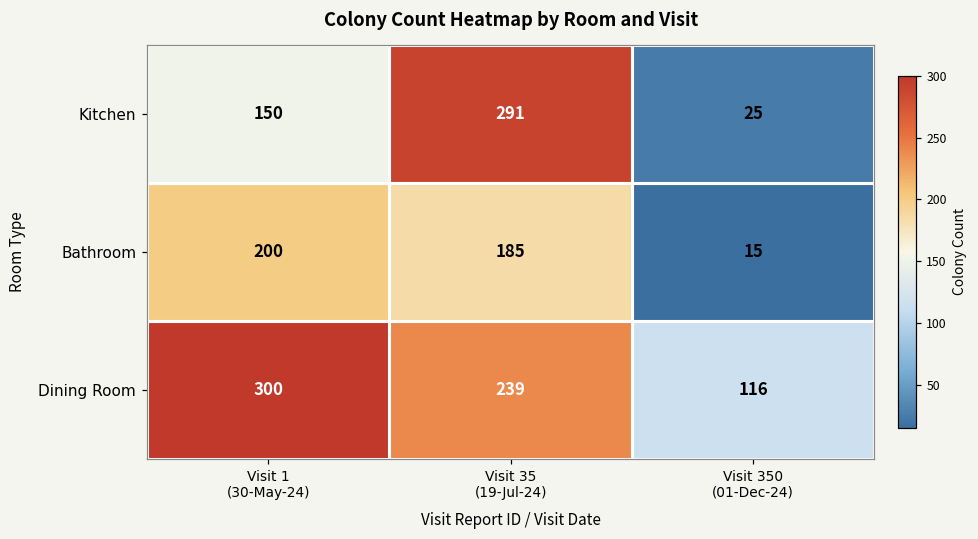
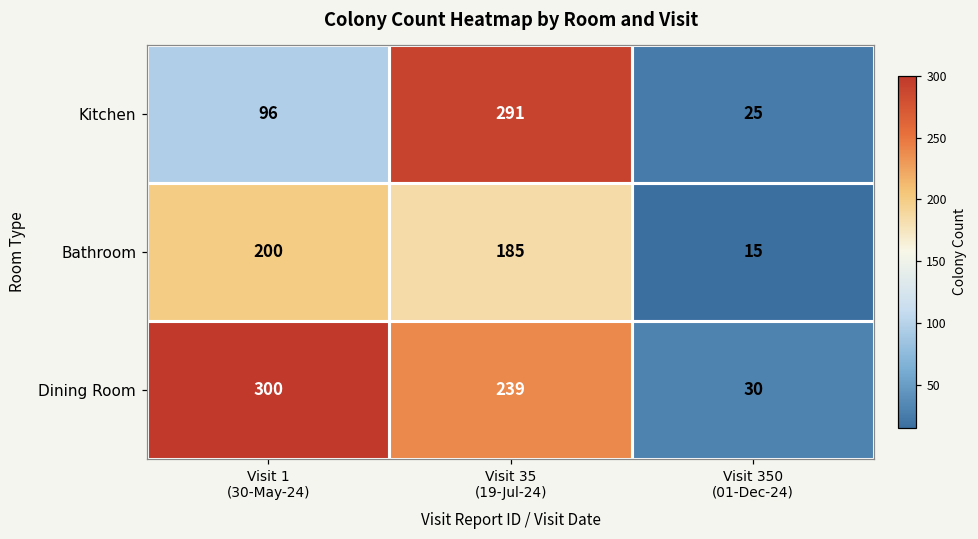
Kitchen, Visit 1 (30-May-24): 150 -> 96
Dining Room, Visit 350 (01-Dec-24): 116 -> 30
